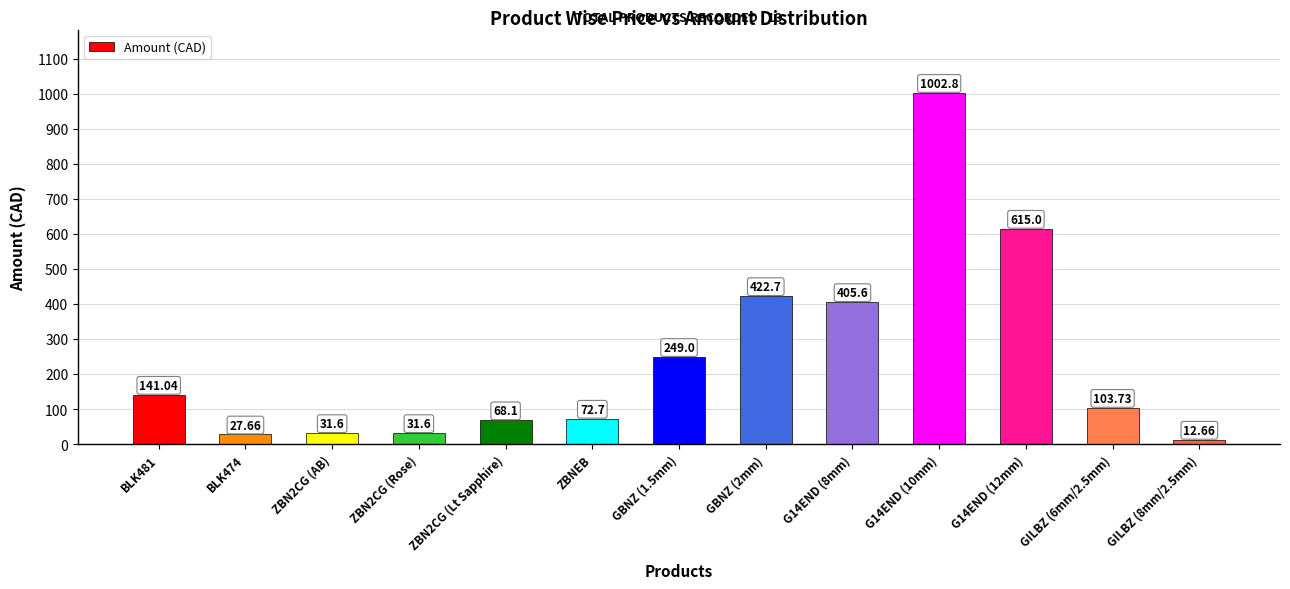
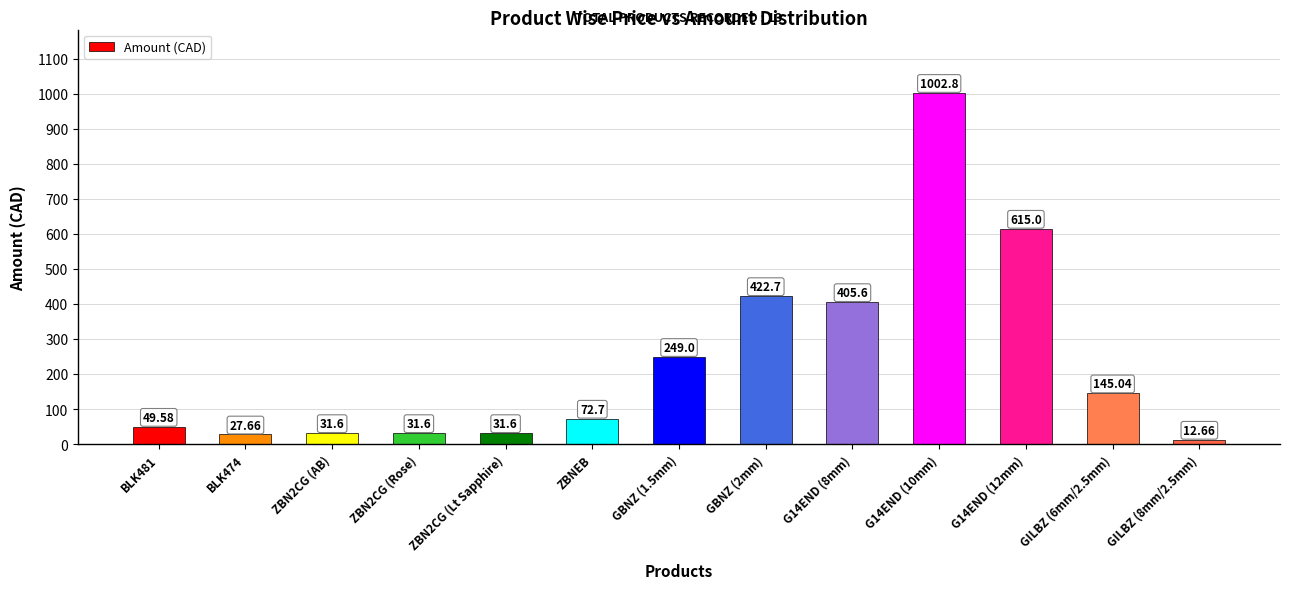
BLK481: 141.04 -> 49.58
ZBN2CG (Lt Sapphire): 68.1 -> 31.6
GILBZ (6mm/2.5mm): 103.73 -> 145.04
